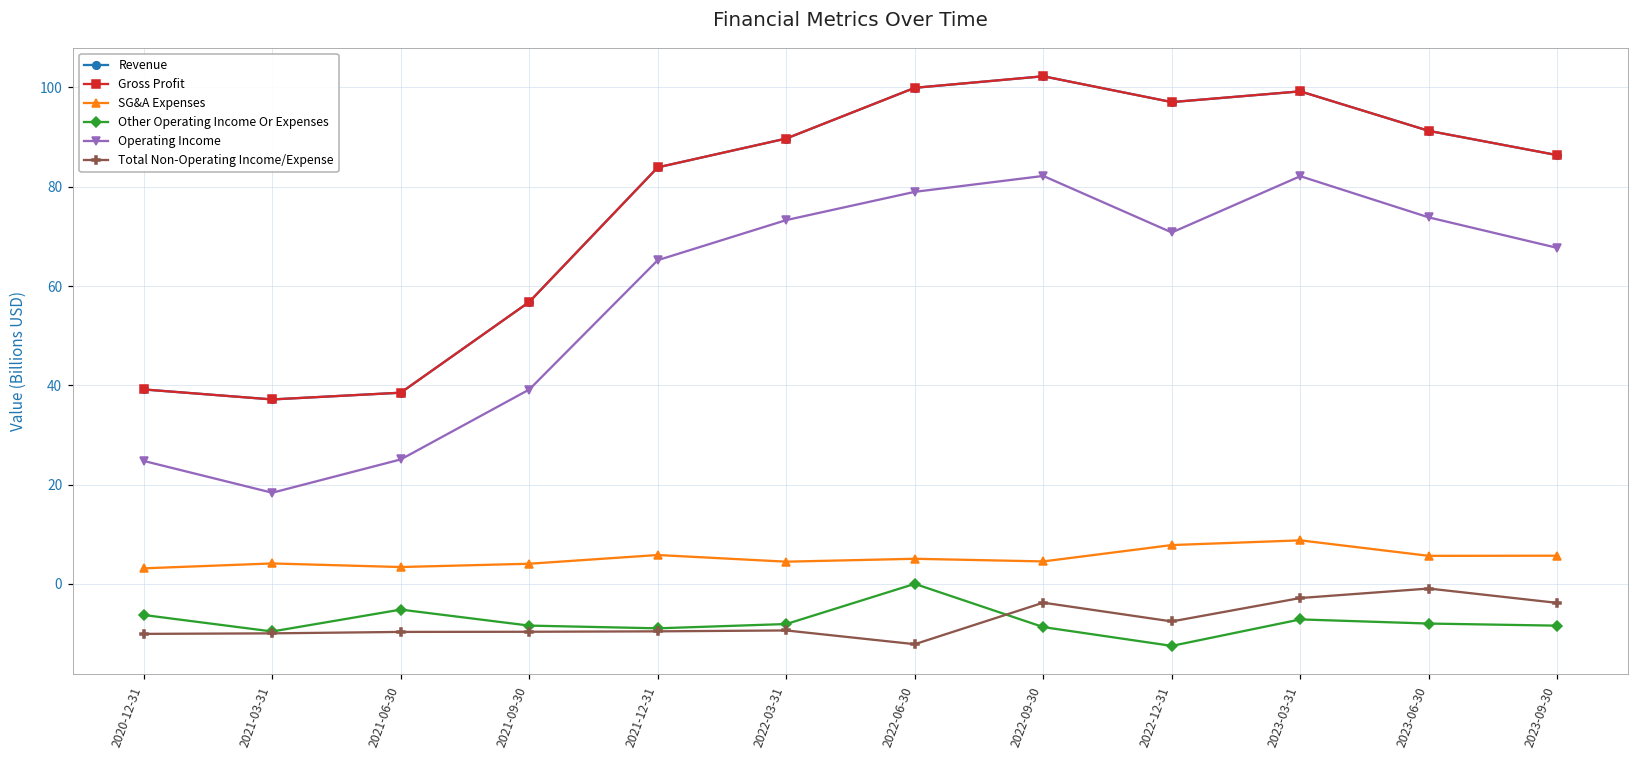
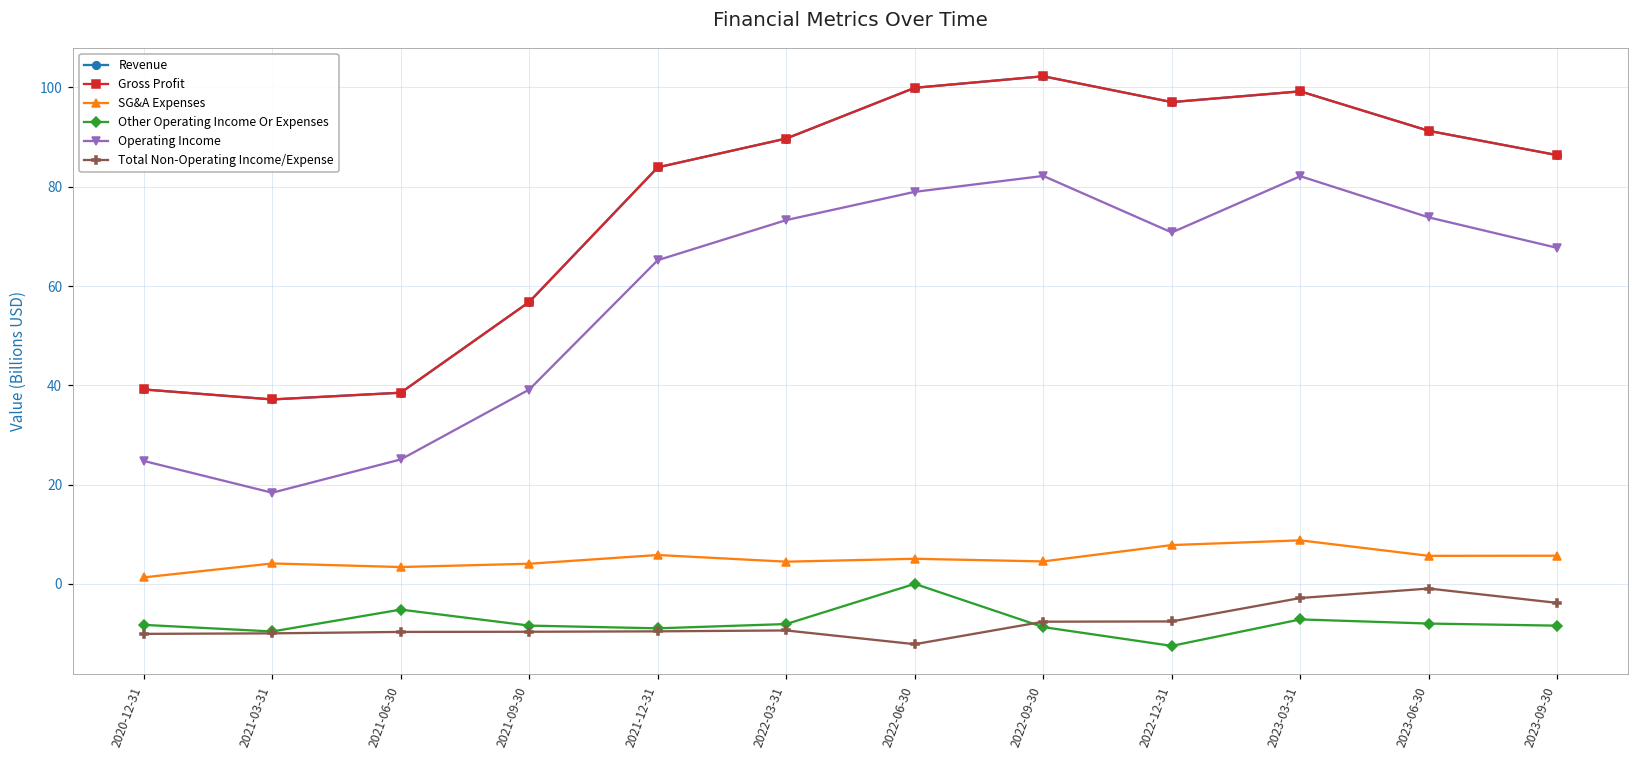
SG&A Expenses, 2020-12-31: 3 -> 1
Other Operating Income Or Expenses, 2020-12-31: -6 -> -8
Total Non-Operating Income/Expense, 2022-09-30: -4 -> -8
